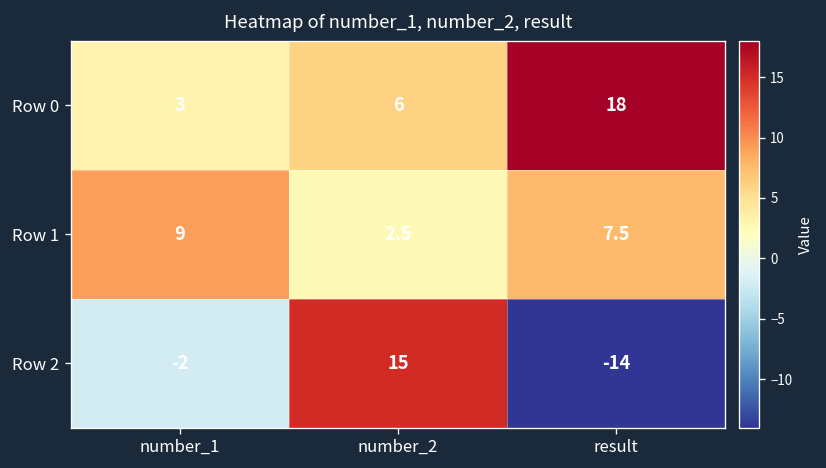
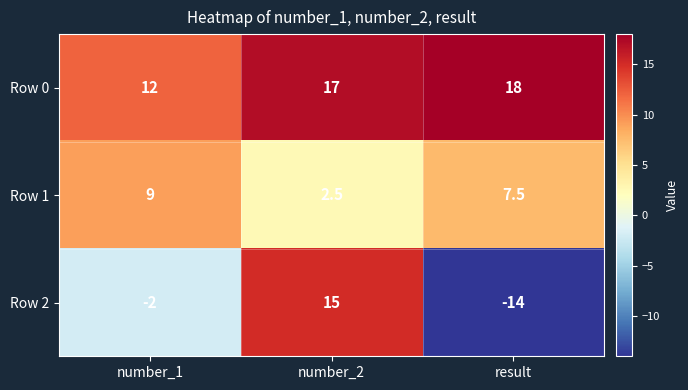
Row 0, number_1: 3 -> 12
Row 0, number_2: 6 -> 17
